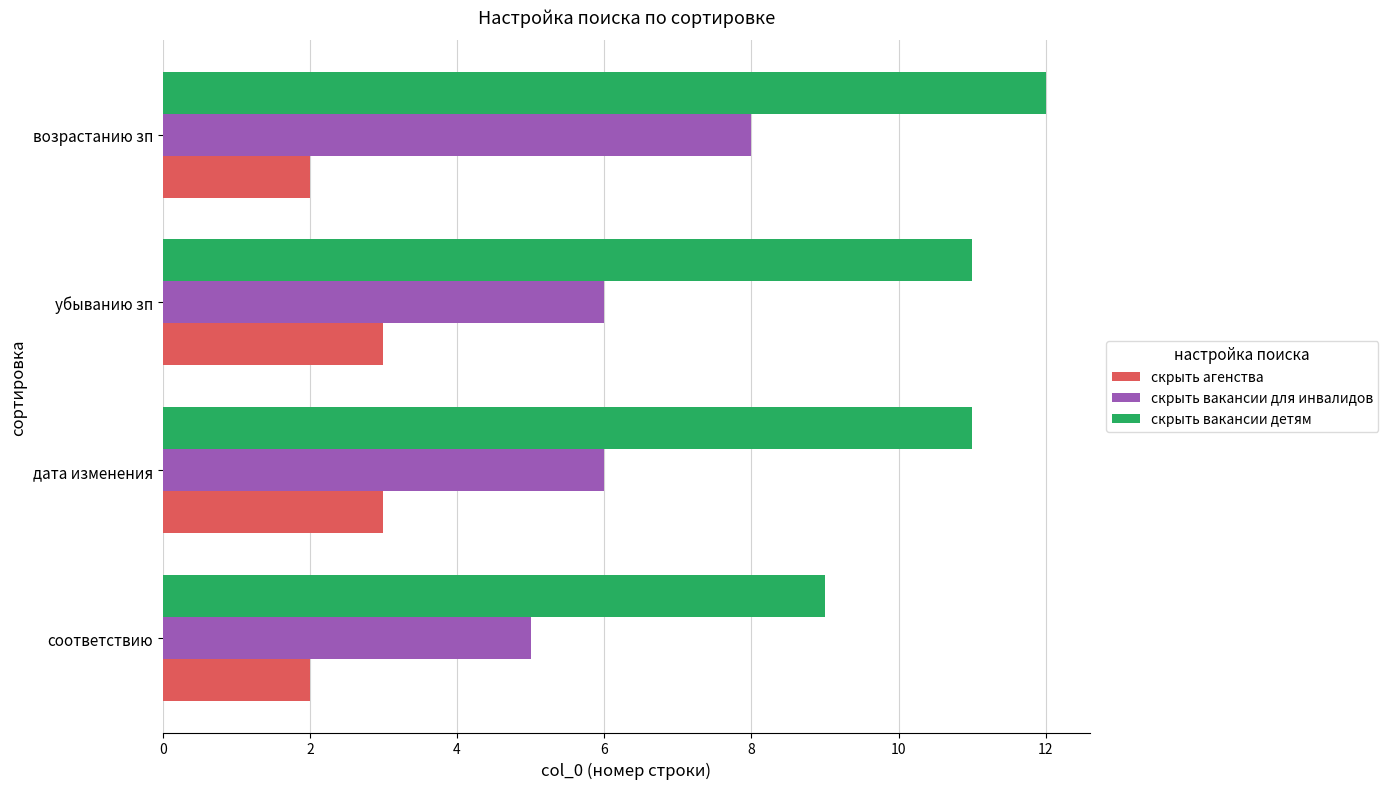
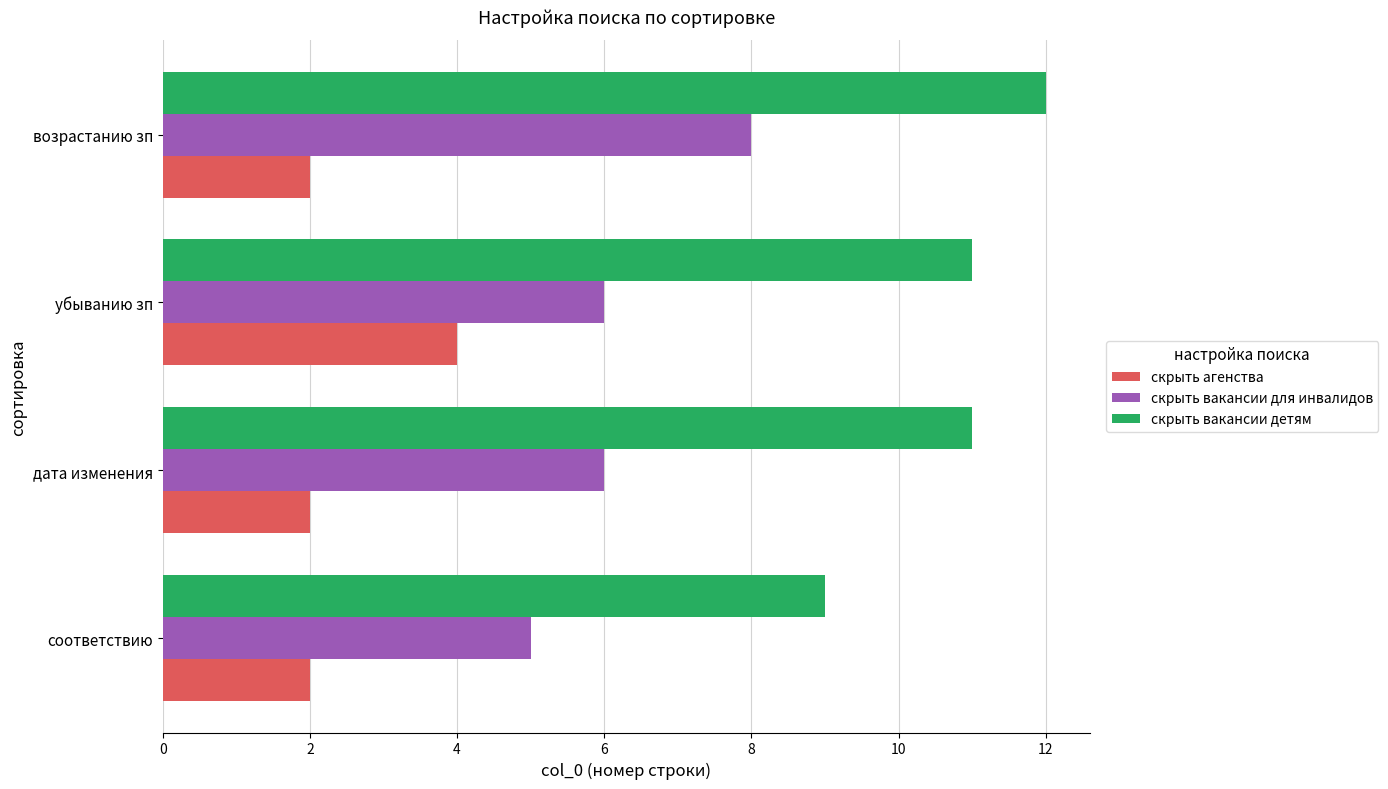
скрыть агенства, убыванию зп: 3 -> 4
скрыть агенства, дата изменения: 3 -> 2
